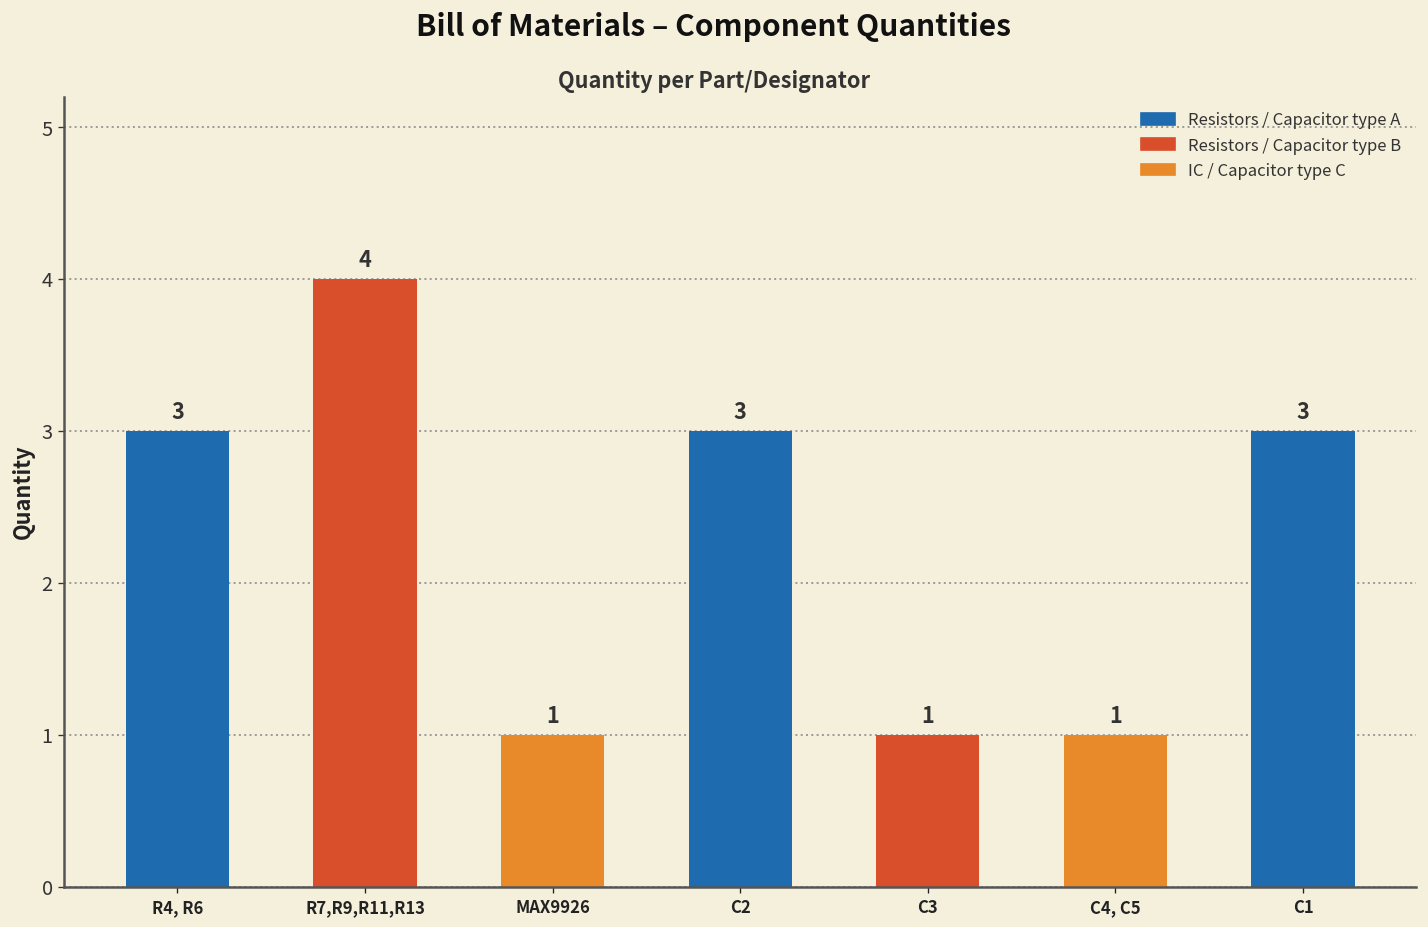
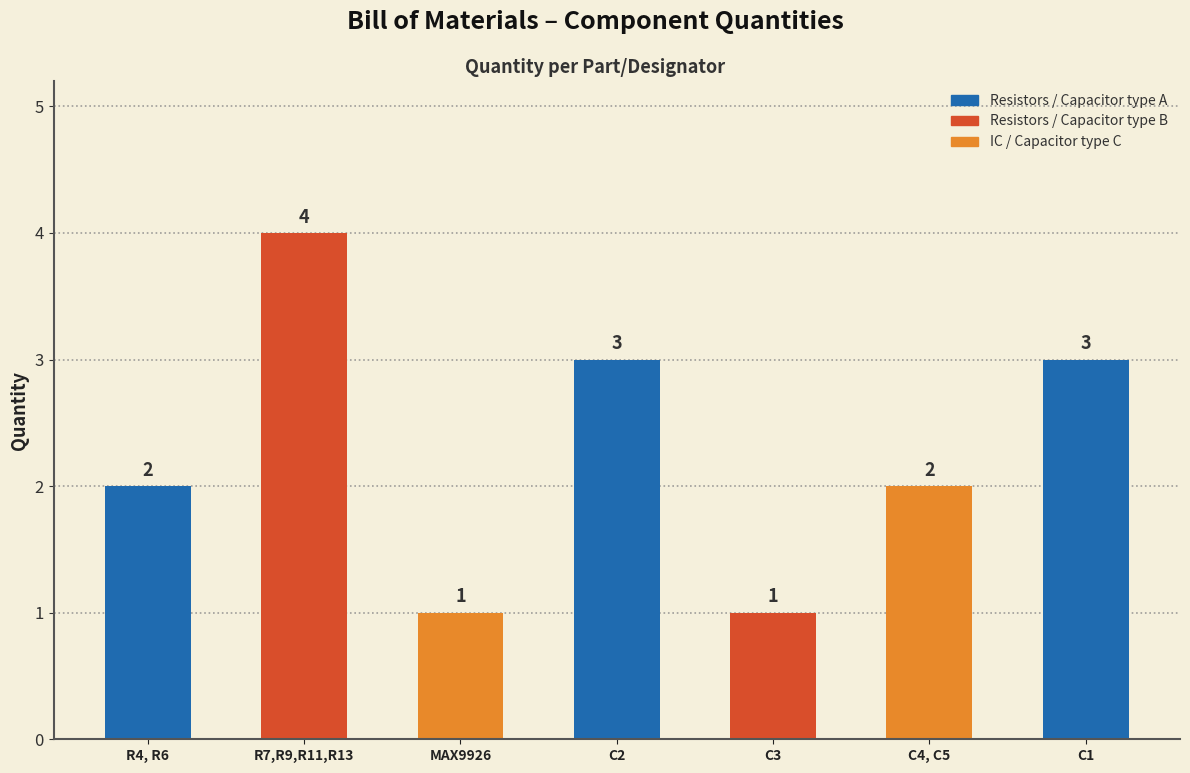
R4, R6: 3 -> 2
C4, C5: 1 -> 2
